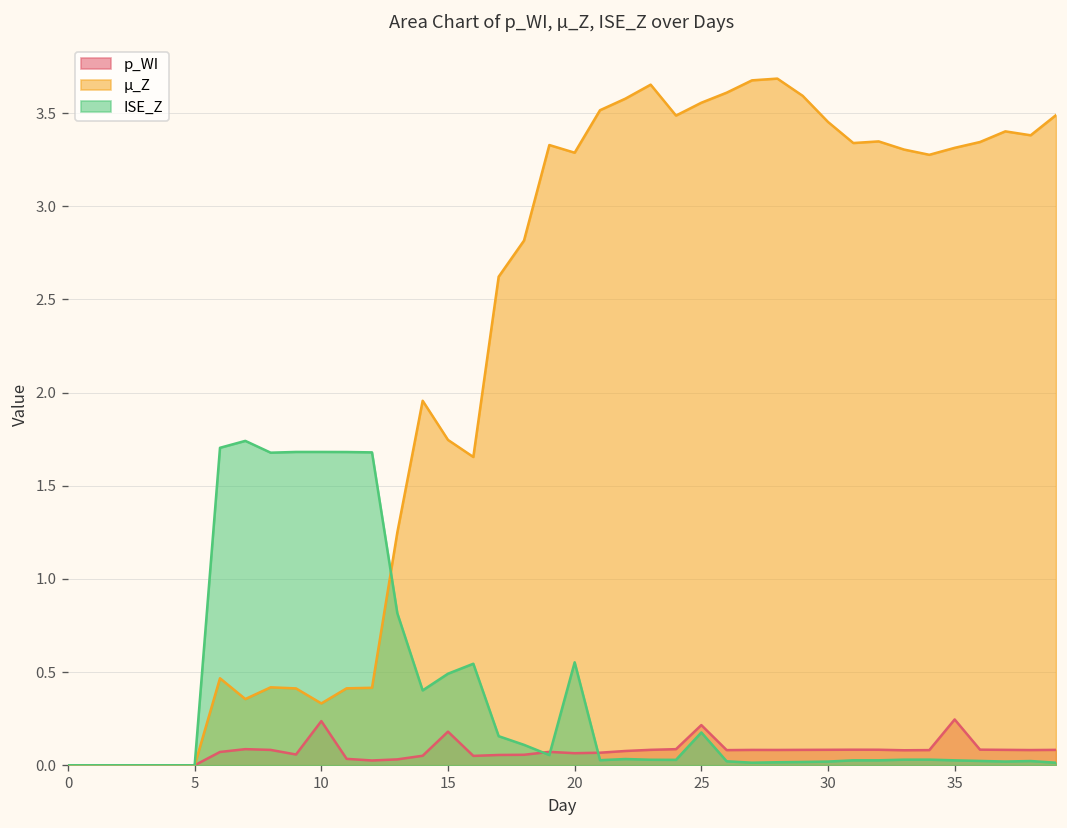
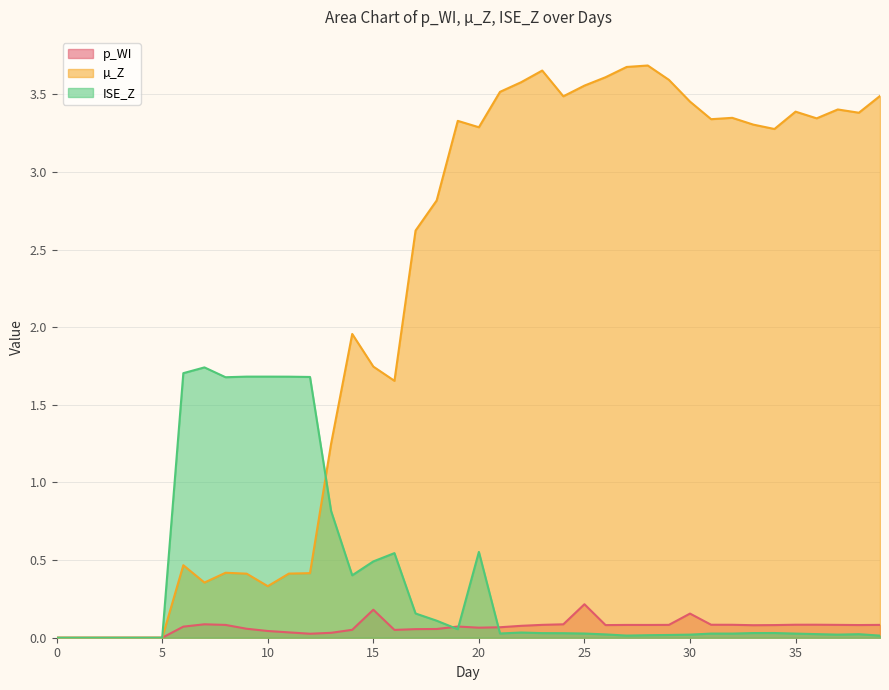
p_WI, 10: 0.24 -> 0.04
ISE_Z, 25: 0.18 -> 0.03
p_WI, 30: 0.08 -> 0.16
p_WI, 35: 0.25 -> 0.08
µ_Z, 35: 3.31 -> 3.39
